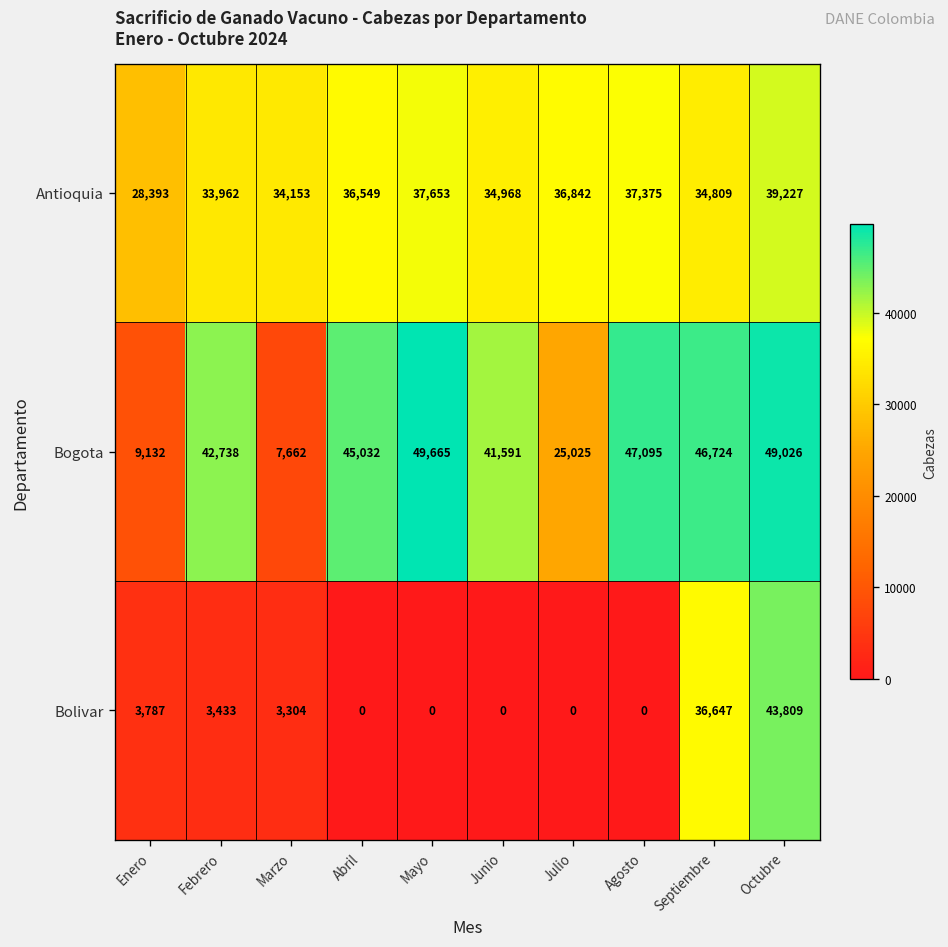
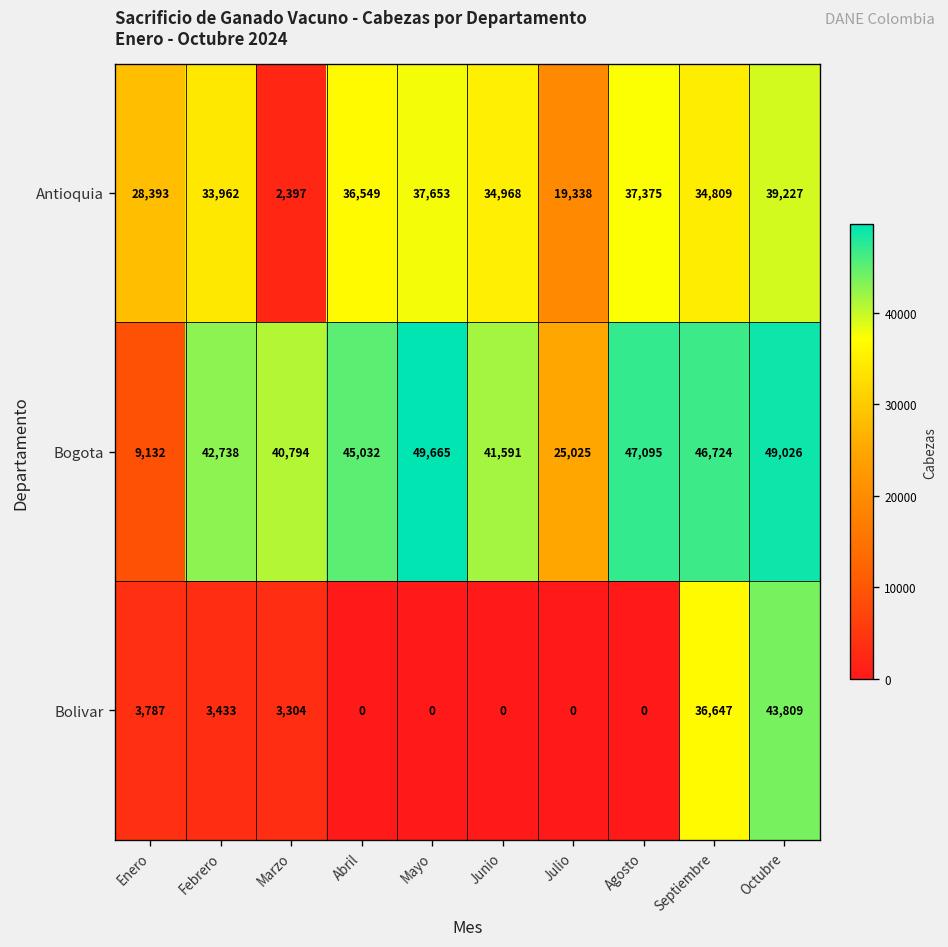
Antioquia, Marzo: 34,153 -> 2,397
Antioquia, Julio: 36,842 -> 19,338
Bogota, Marzo: 7,662 -> 40,794
